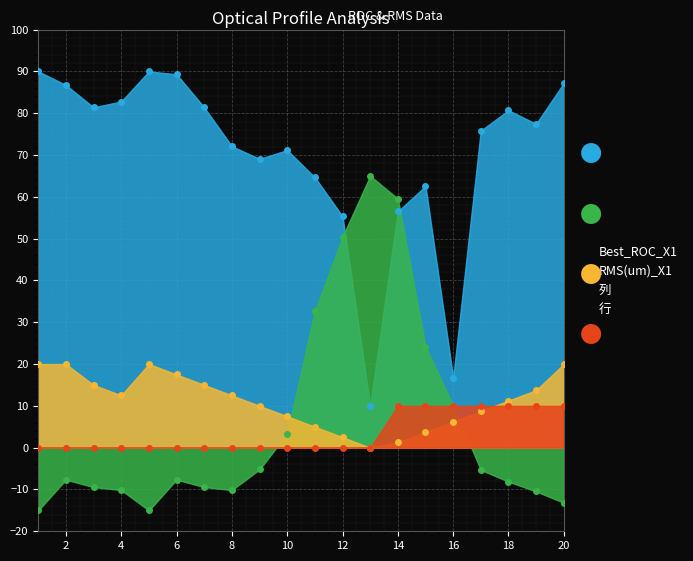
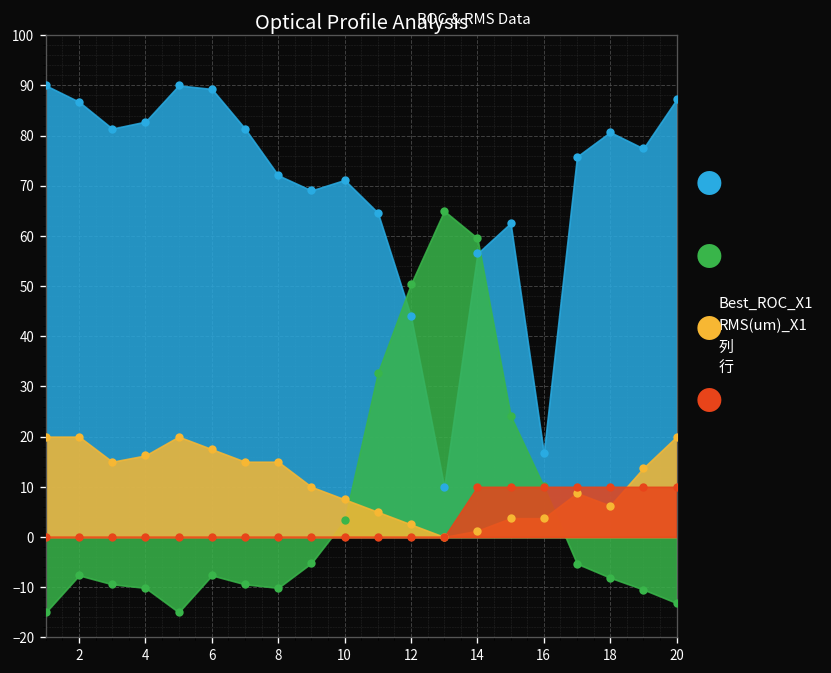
列, 4: 13 -> 16
列, 8: 13 -> 15
Best_ROC_X1, 12: 55 -> 44
列, 16: 6 -> 4
列, 18: 11 -> 6
